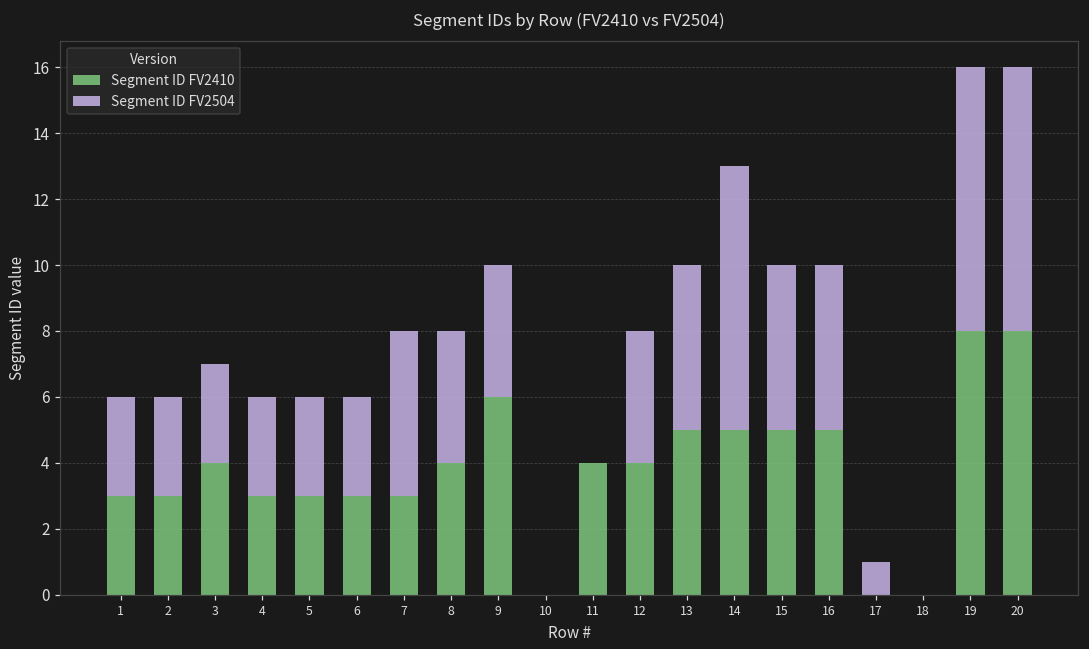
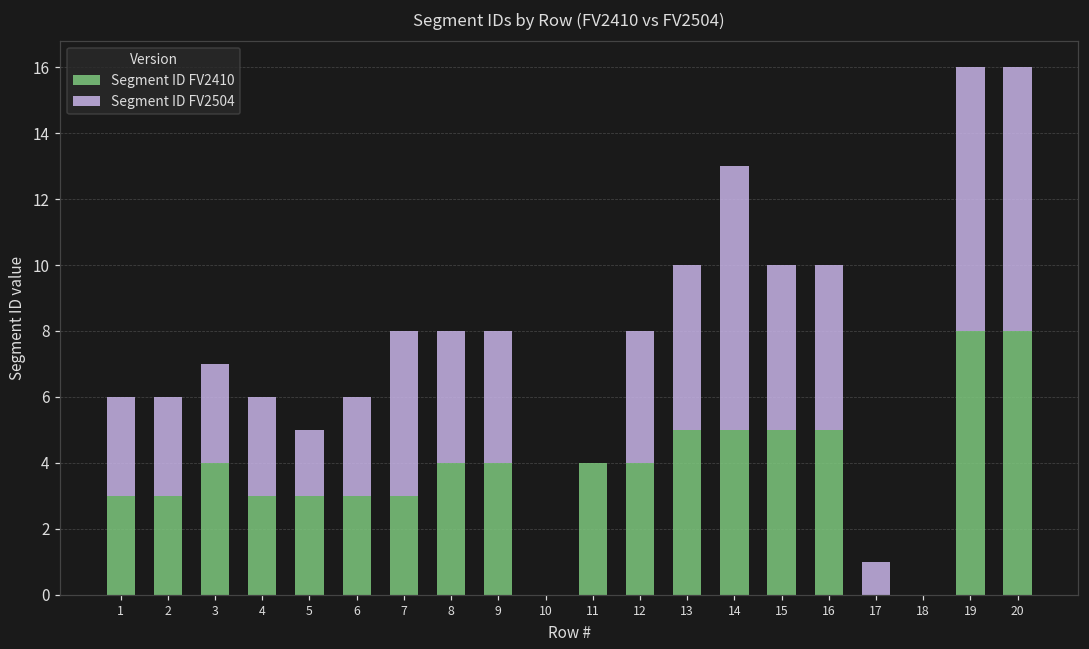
Segment ID FV2504, 5: 3 -> 2
Segment ID FV2410, 9: 6 -> 4
